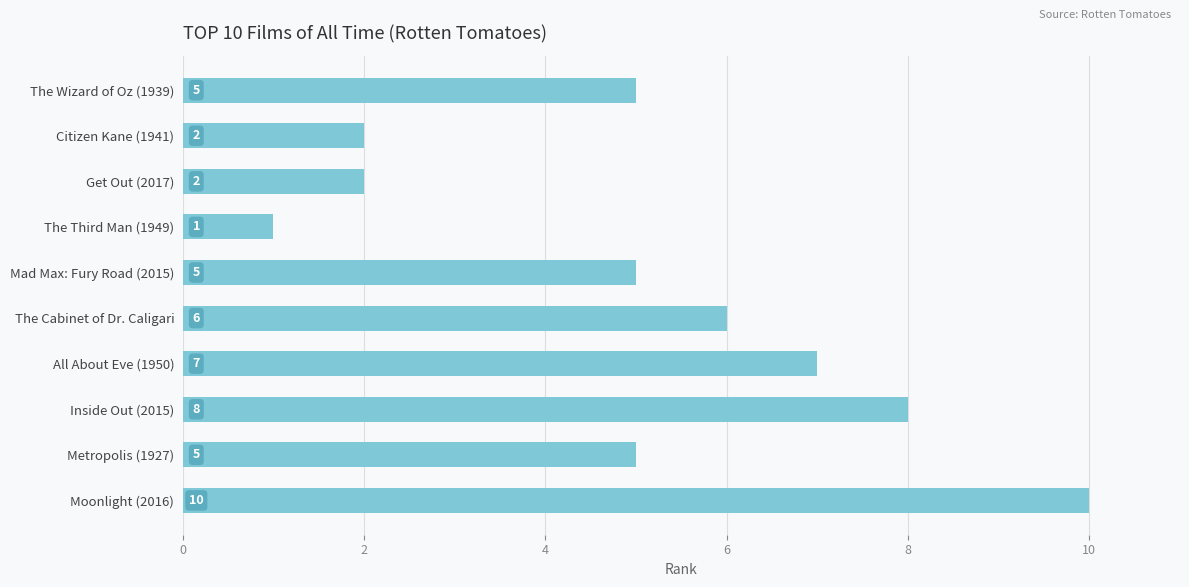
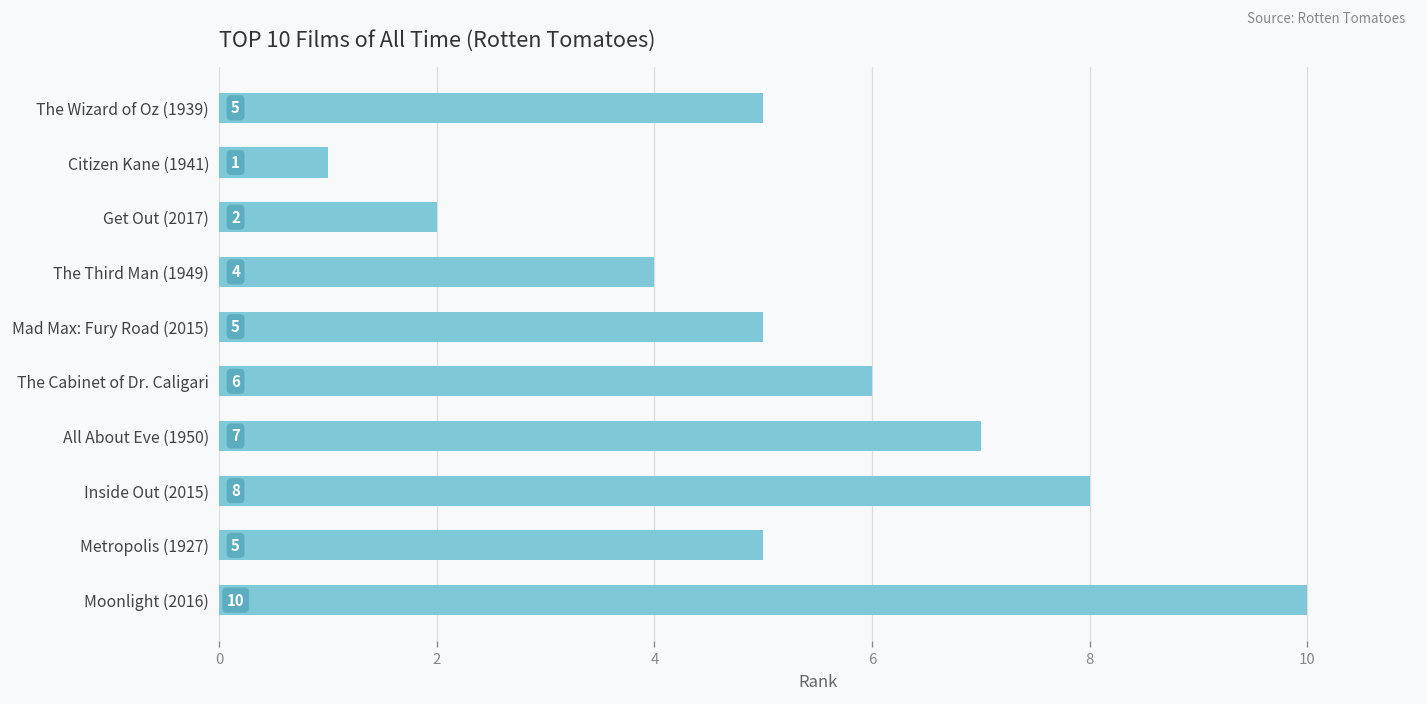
Citizen Kane (1941): 2 -> 1
The Third Man (1949): 1 -> 4
